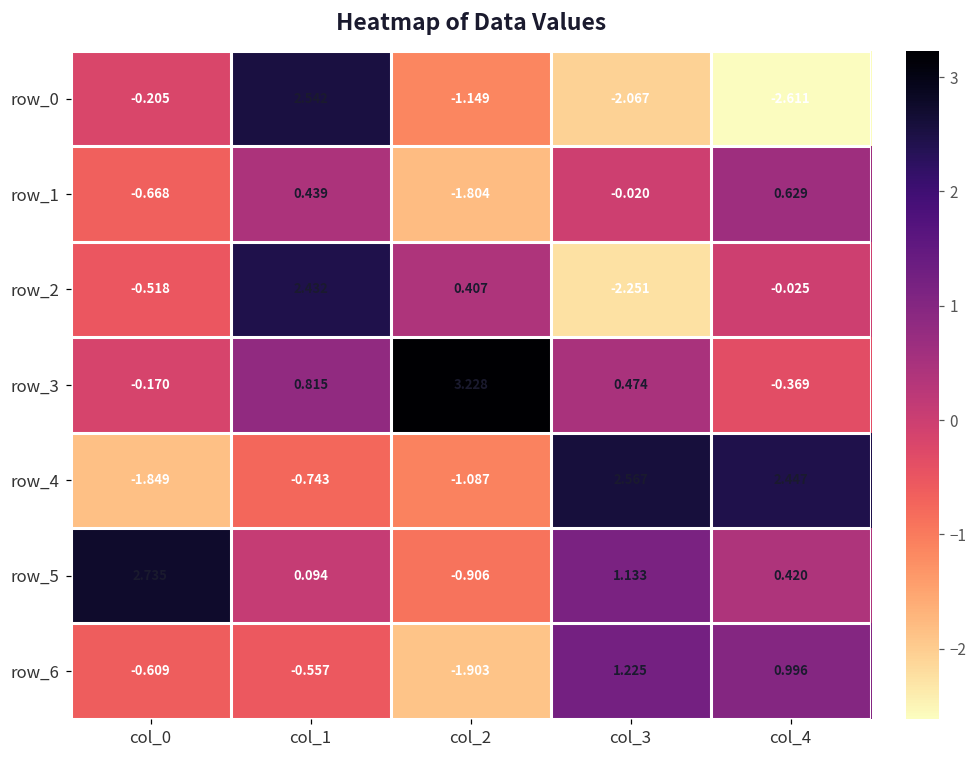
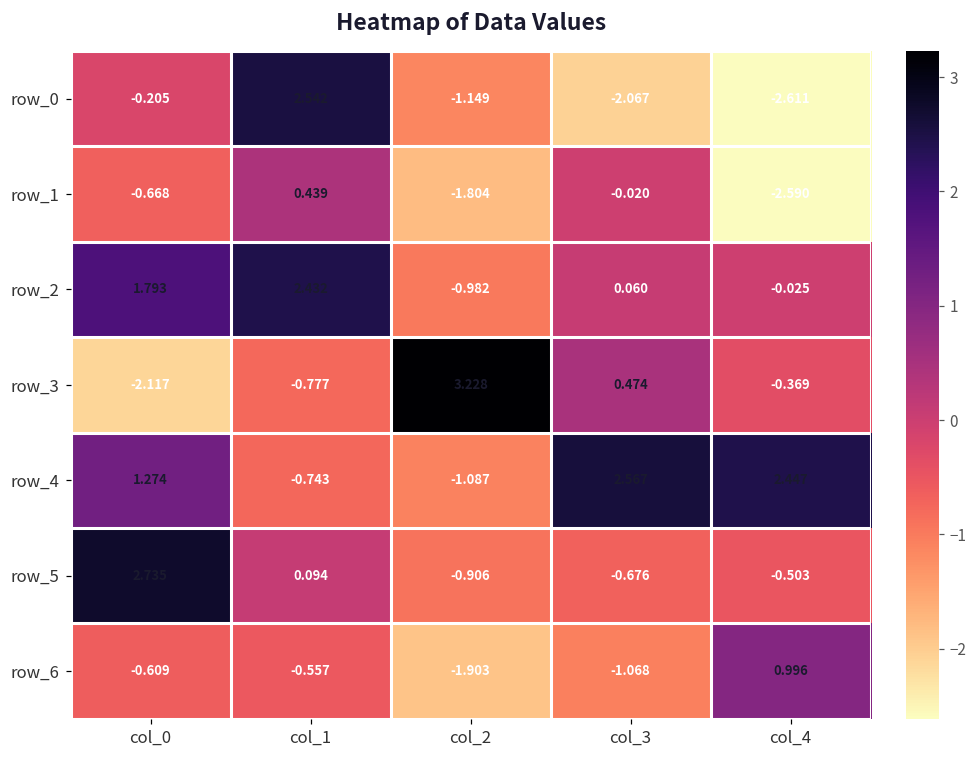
row_1, col_4: 0.629 -> -2.590
row_2, col_0: -0.518 -> 1.793
row_2, col_2: 0.407 -> -0.982
row_2, col_3: -2.251 -> 0.060
row_3, col_0: -0.170 -> -2.117
row_3, col_1: 0.815 -> -0.777
row_4, col_0: -1.849 -> 1.274
row_5, col_3: 1.133 -> -0.676
row_5, col_4: 0.420 -> -0.503
row_6, col_3: 1.225 -> -1.068
